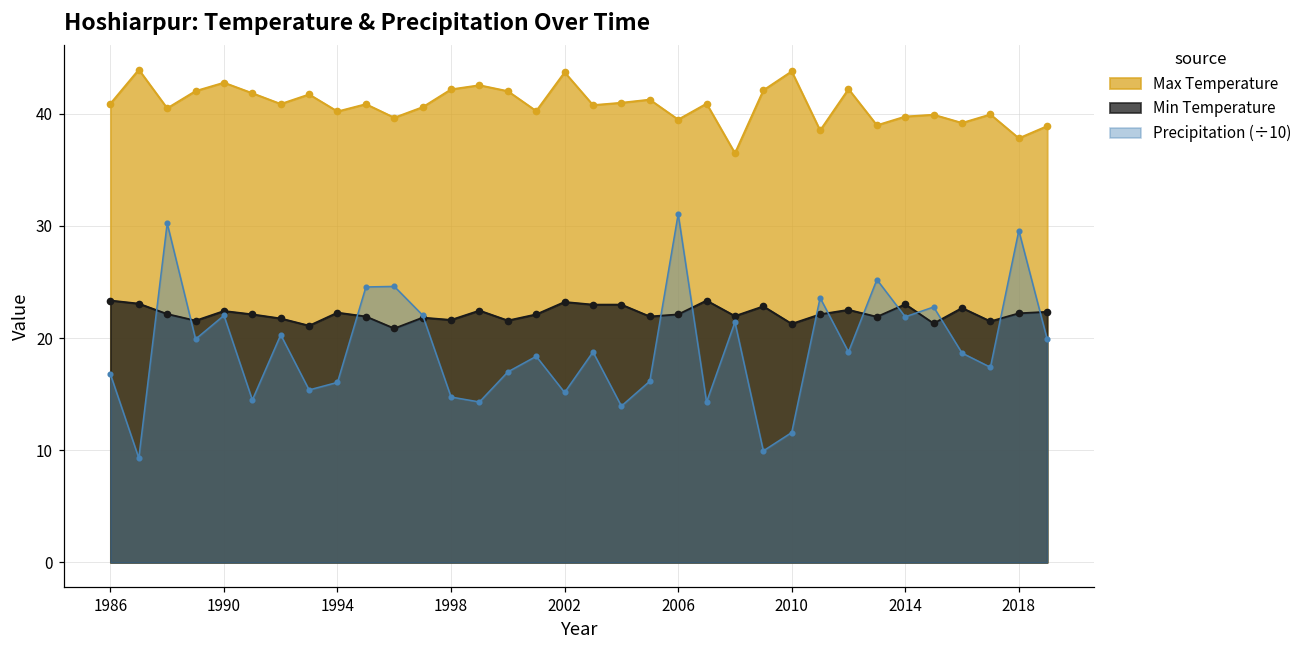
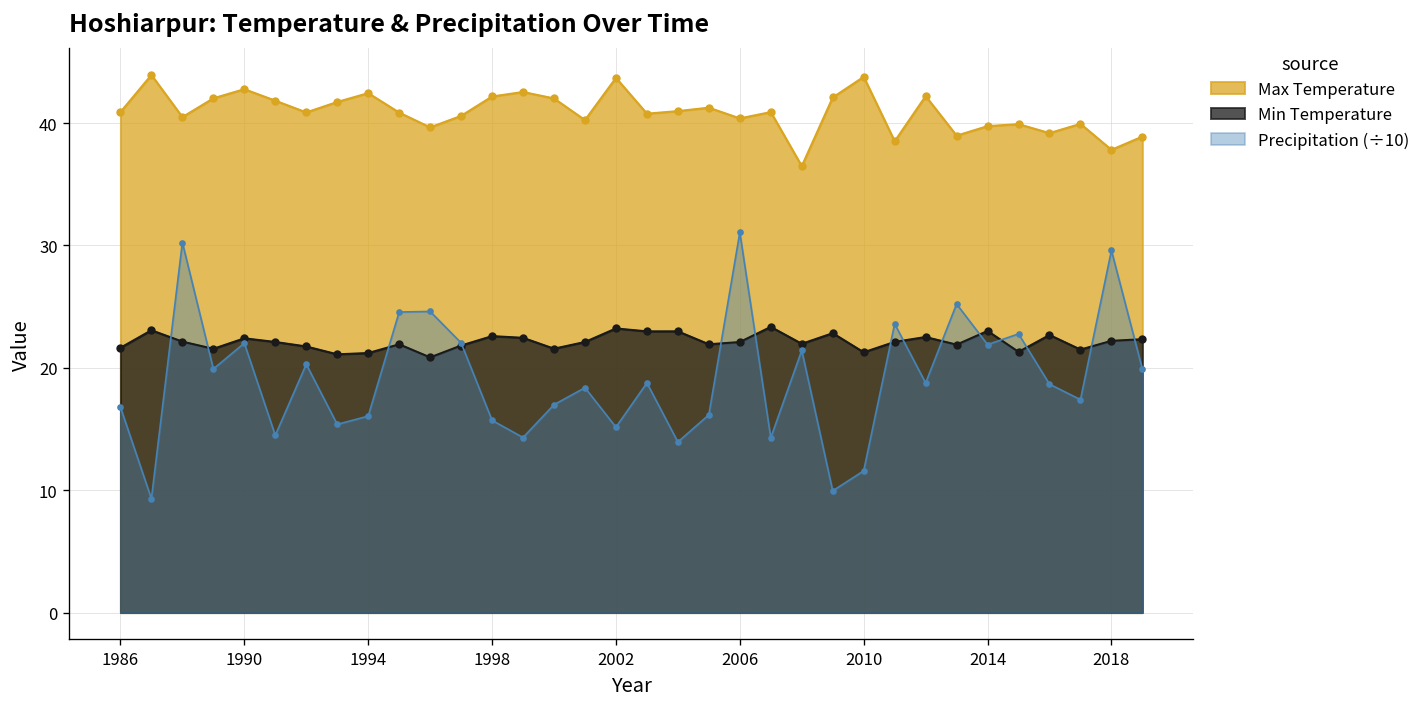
Min Temperature, 1986: 23.4 -> 21.6
Max Temperature, 1994: 40.2 -> 42.4
Min Temperature, 1994: 22.3 -> 21.2
Min Temperature, 1998: 21.6 -> 22.6
Precipitation (÷10), 1998: 14.7 -> 15.7
Max Temperature, 2006: 39.5 -> 40.4
